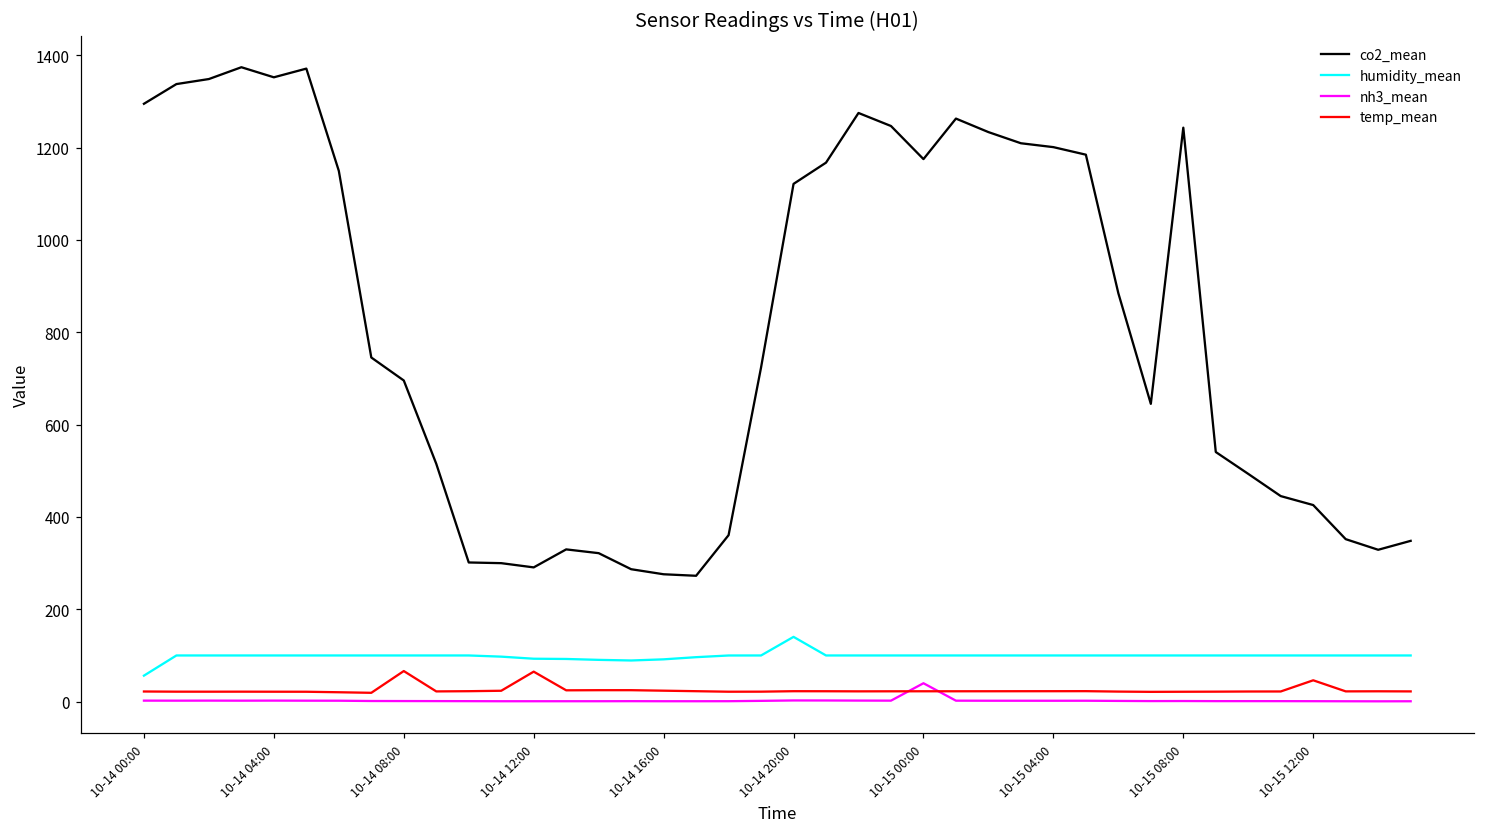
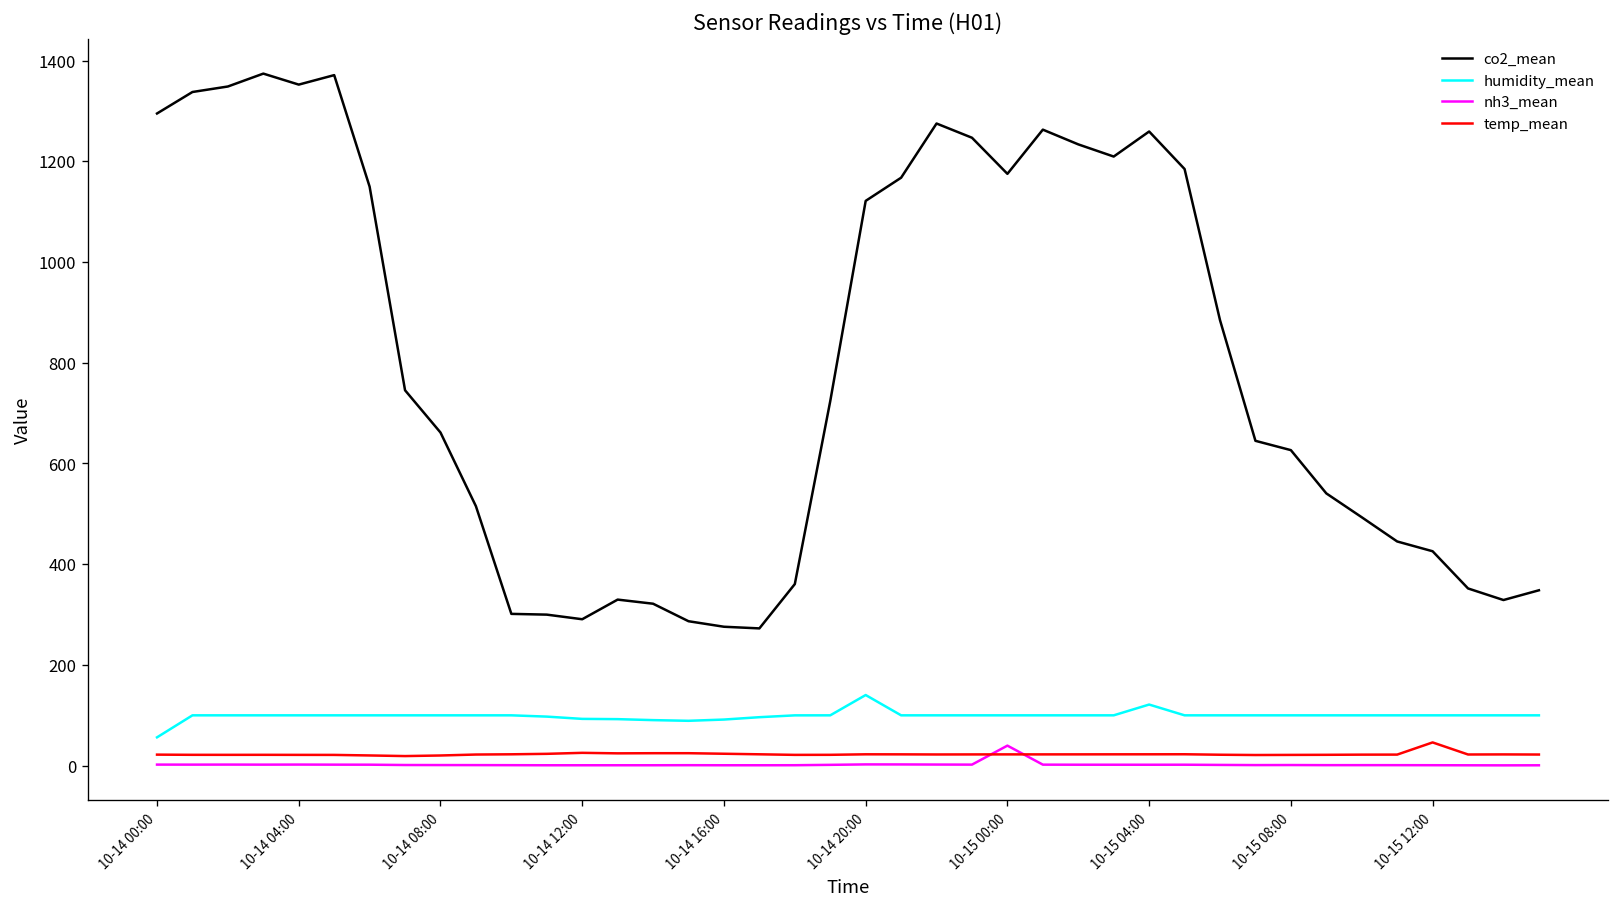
co2_mean, 10-14 08:00: 700 -> 660
temp_mean, 10-14 08:00: 70 -> 20
temp_mean, 10-14 12:00: 60 -> 30
co2_mean, 10-15 04:00: 1200 -> 1260
humidity_mean, 10-15 04:00: 100 -> 120
co2_mean, 10-15 08:00: 1240 -> 630
